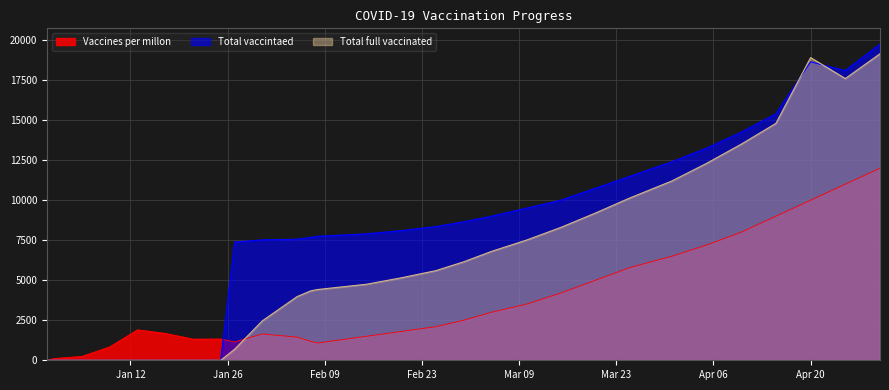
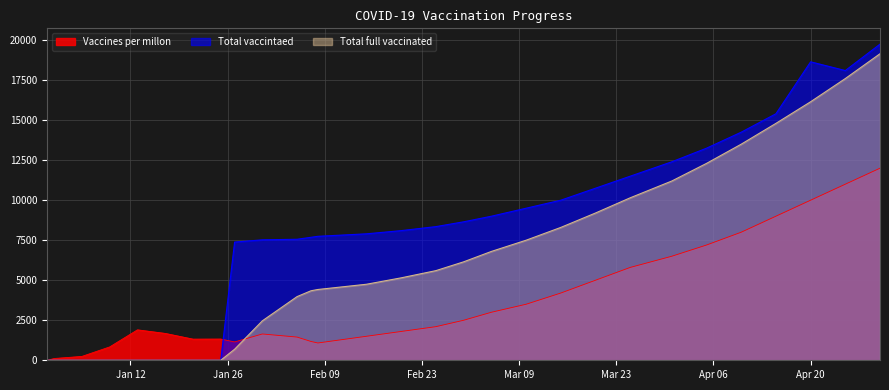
Total full vaccinated, Apr 20: 18900 -> 16200
